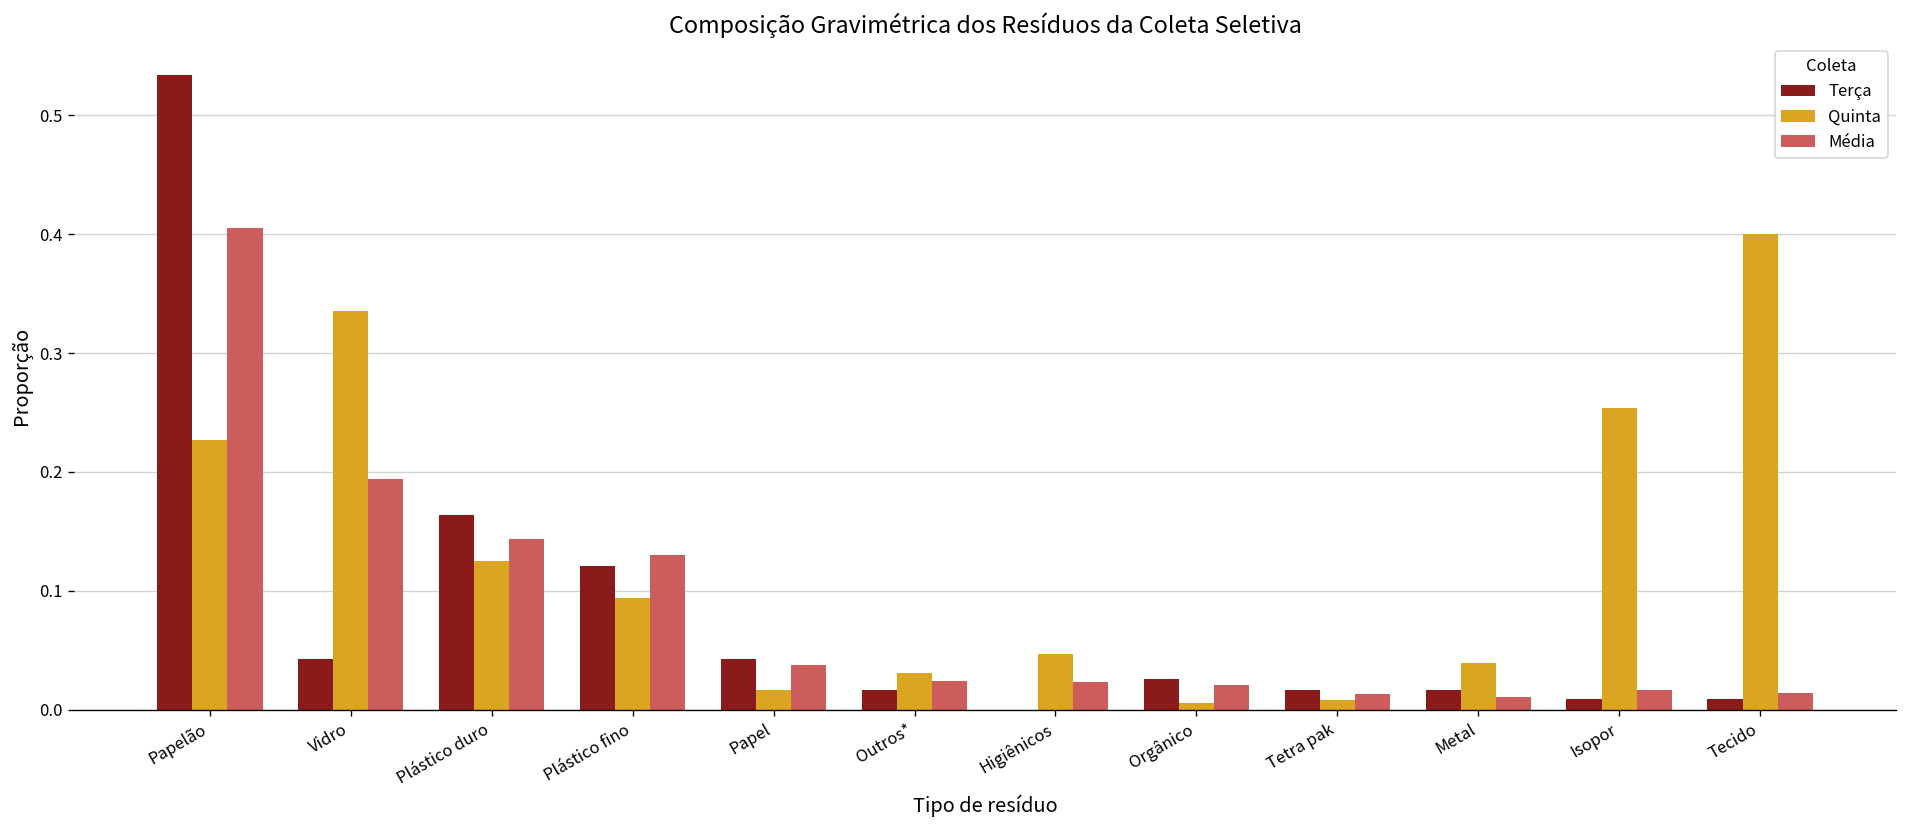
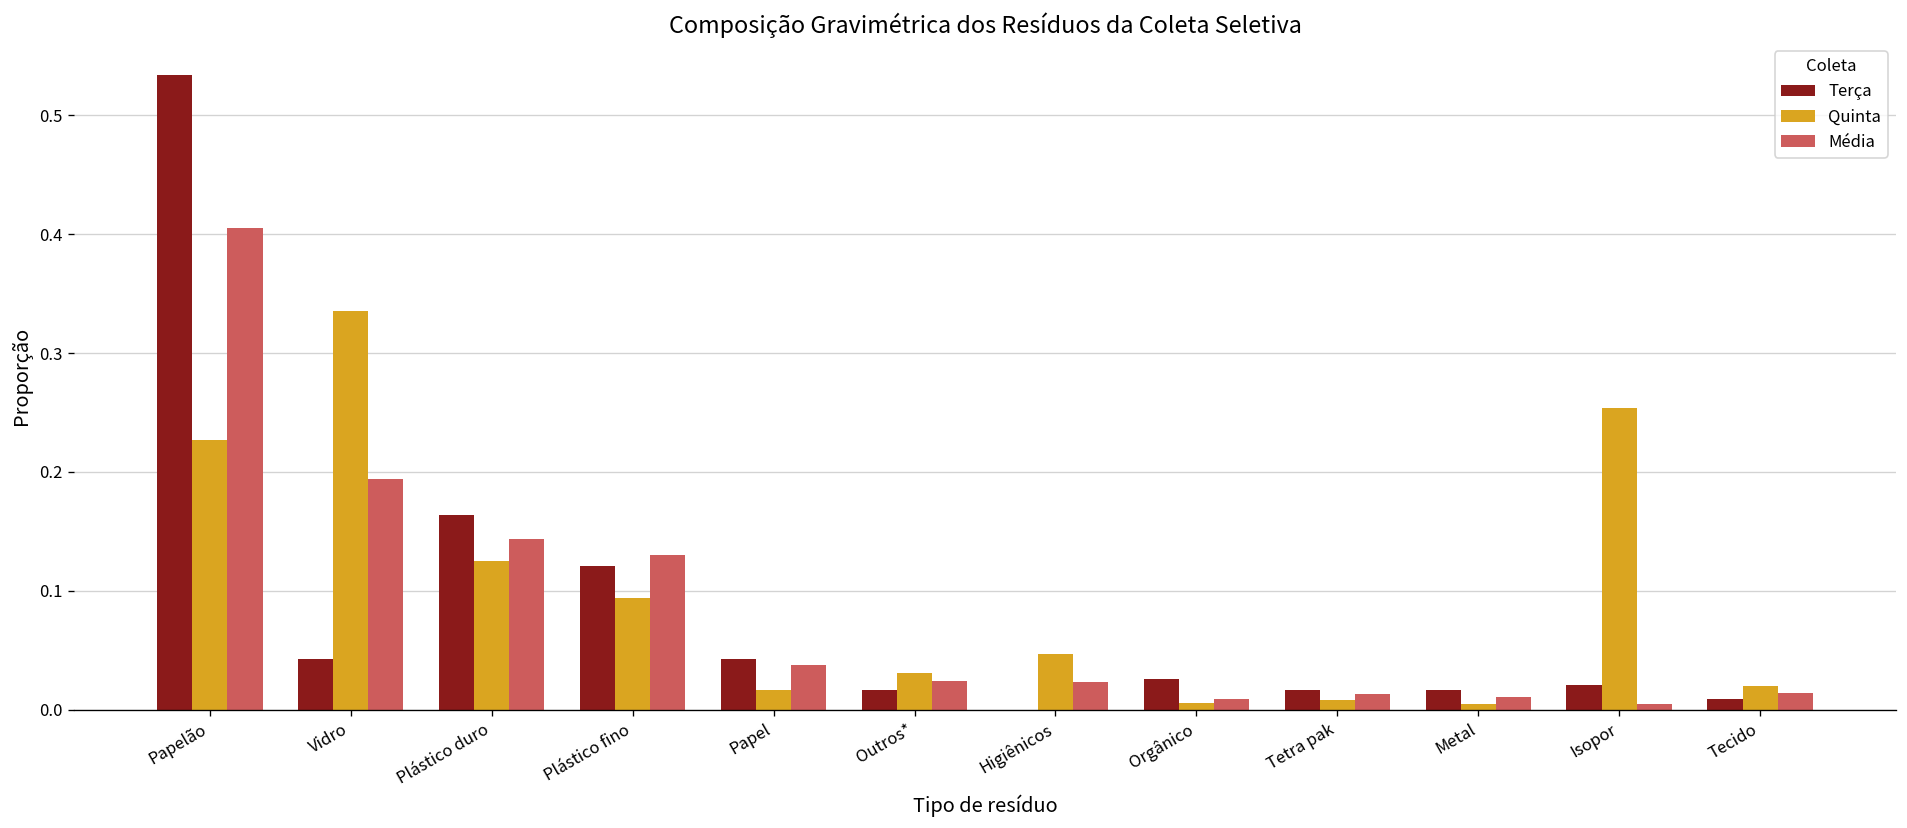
Média, Orgânico: 0.02 -> 0.01
Quinta, Metal: 0.04 -> 0.01
Terça, Isopor: 0.01 -> 0.02
Média, Isopor: 0.02 -> 0.01
Quinta, Tecido: 0.40 -> 0.02
